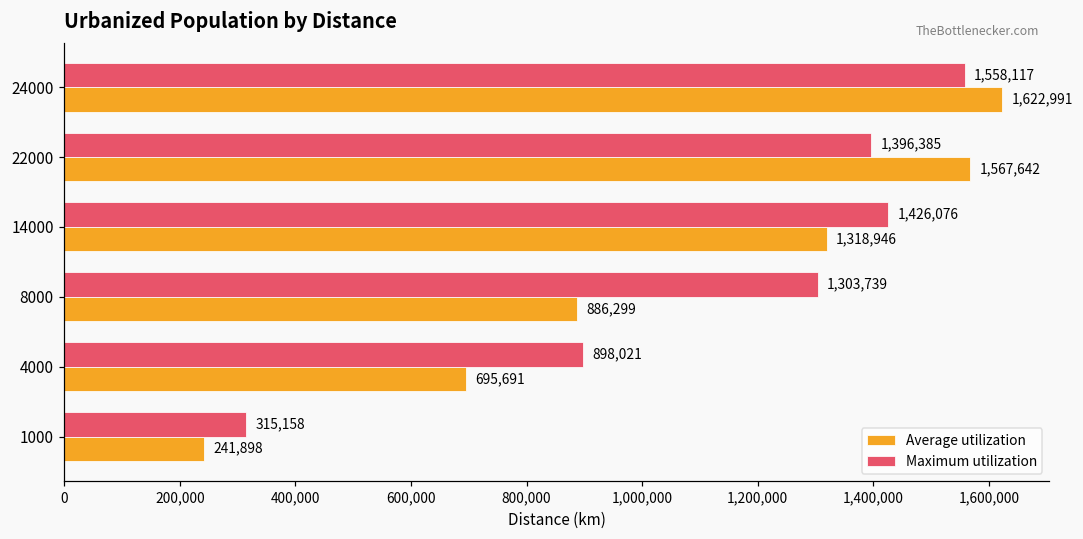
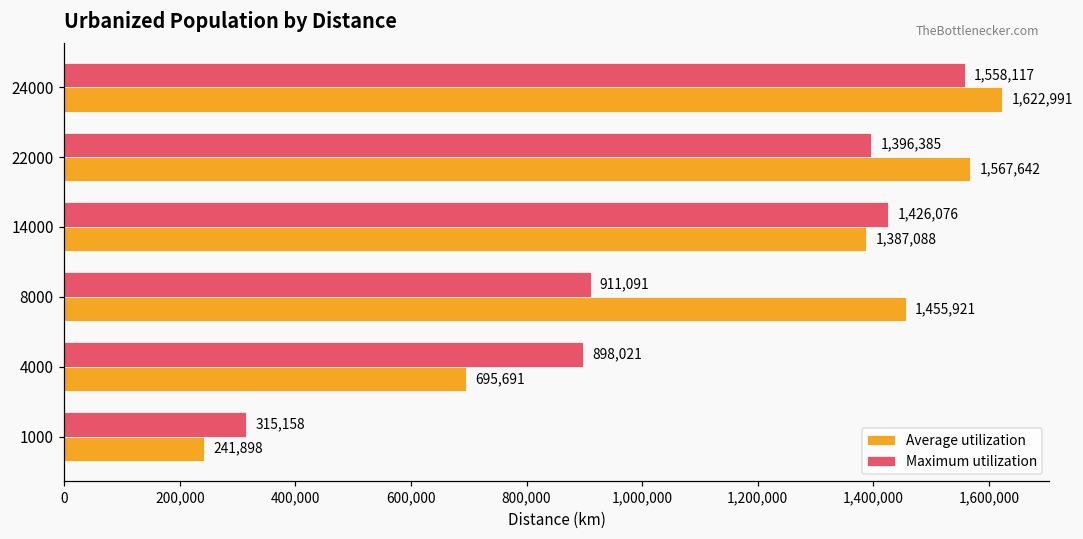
Average utilization, 14000: 1,318,946 -> 1,387,088
Maximum utilization, 8000: 1,303,739 -> 911,091
Average utilization, 8000: 886,299 -> 1,455,921
